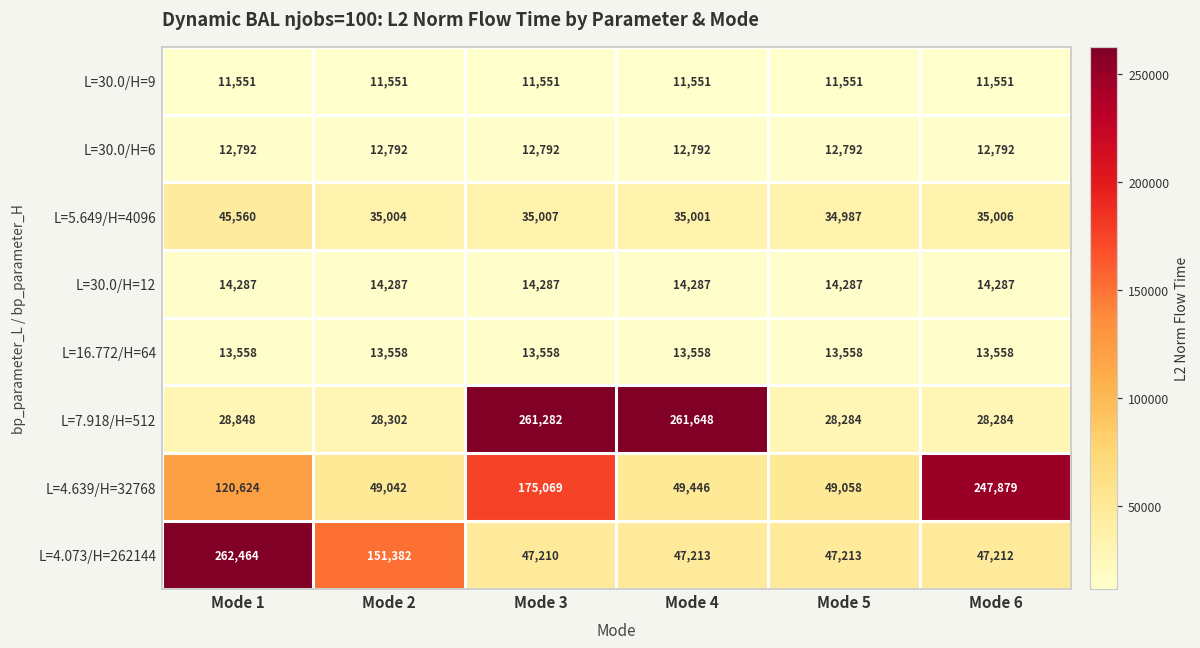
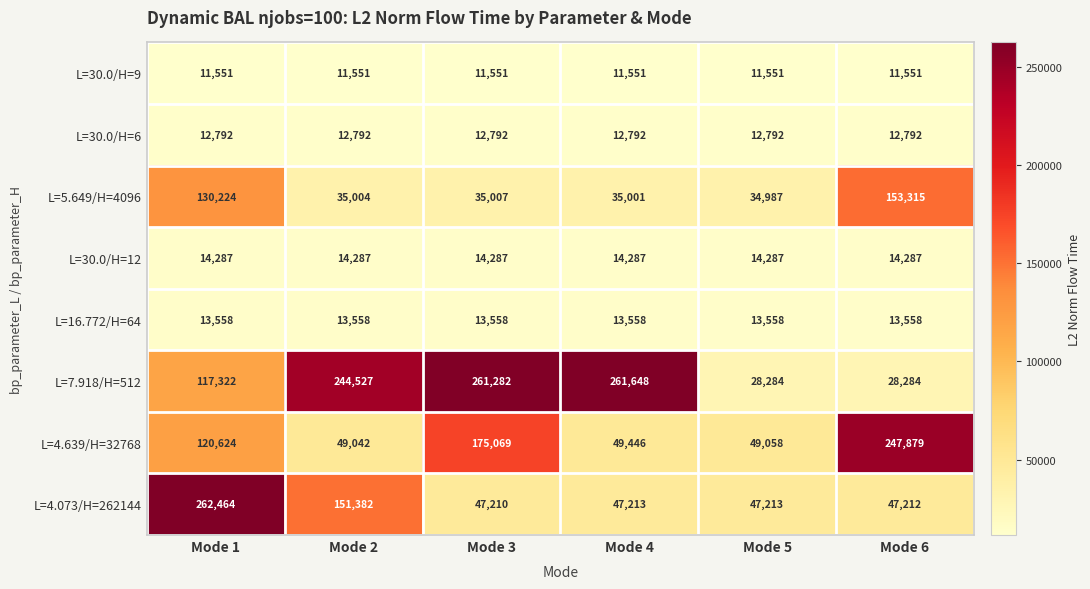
L=5.649/H=4096, Mode 1: 45,560 -> 130,224
L=5.649/H=4096, Mode 6: 35,006 -> 153,315
L=7.918/H=512, Mode 1: 28,848 -> 117,322
L=7.918/H=512, Mode 2: 28,302 -> 244,527
